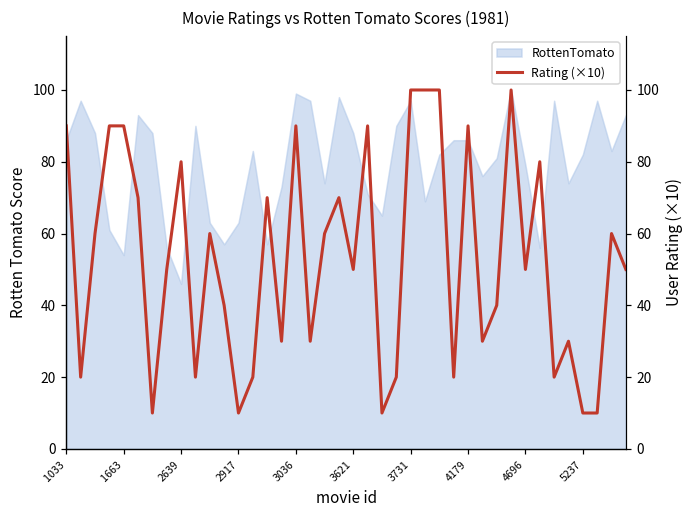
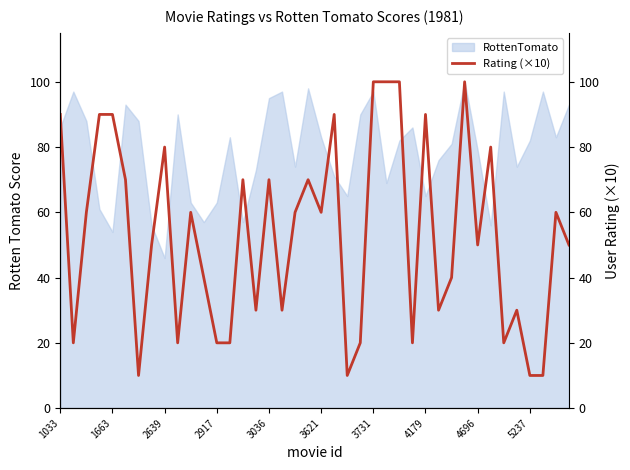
RottenTomato, 3036: 99 -> 95
RottenTomato, 3621: 88 -> 83
RottenTomato, 4179: 86 -> 65
Rating (×10), 2917: 10 -> 20
Rating (×10), 3036: 90 -> 70
Rating (×10), 3621: 50 -> 60
